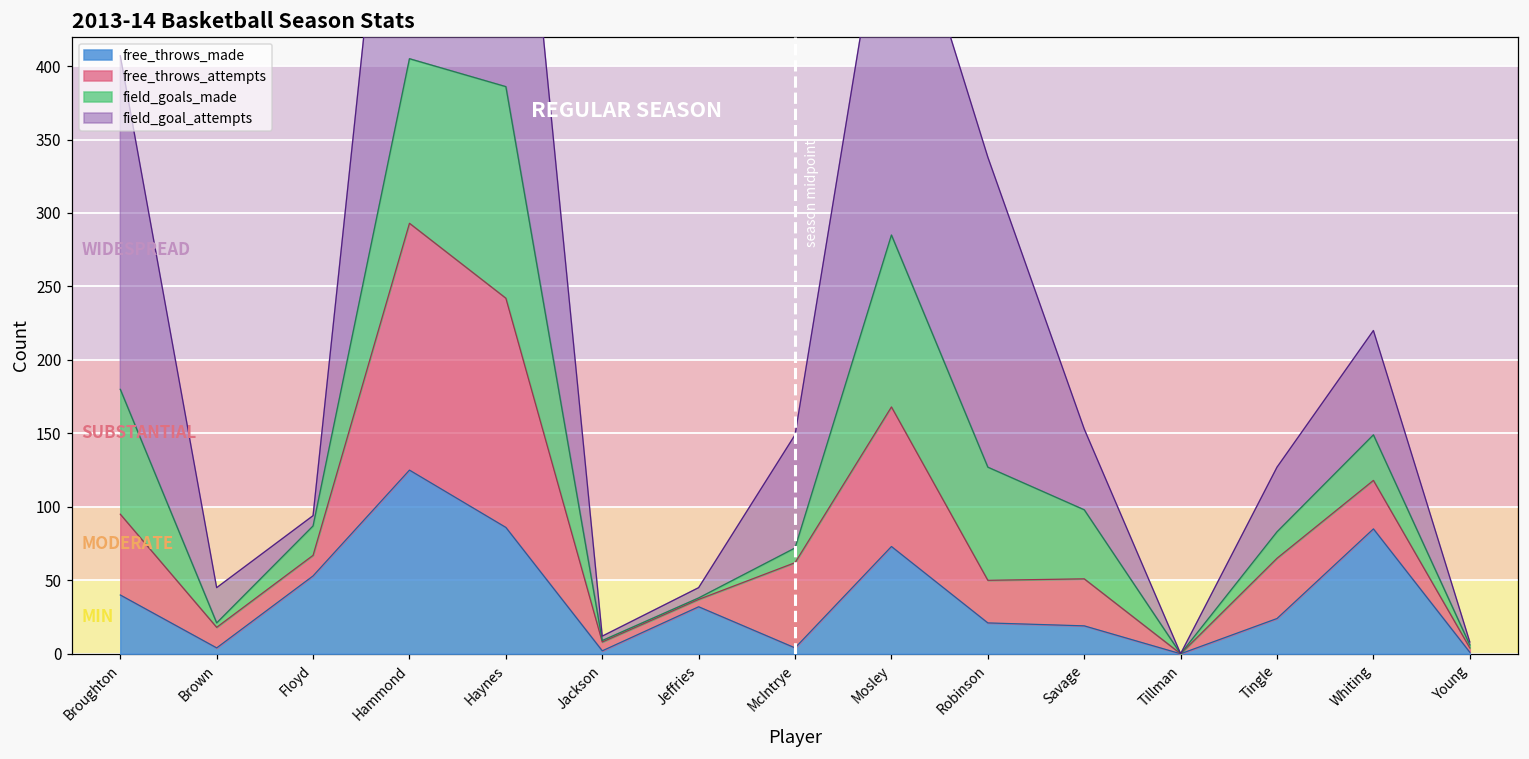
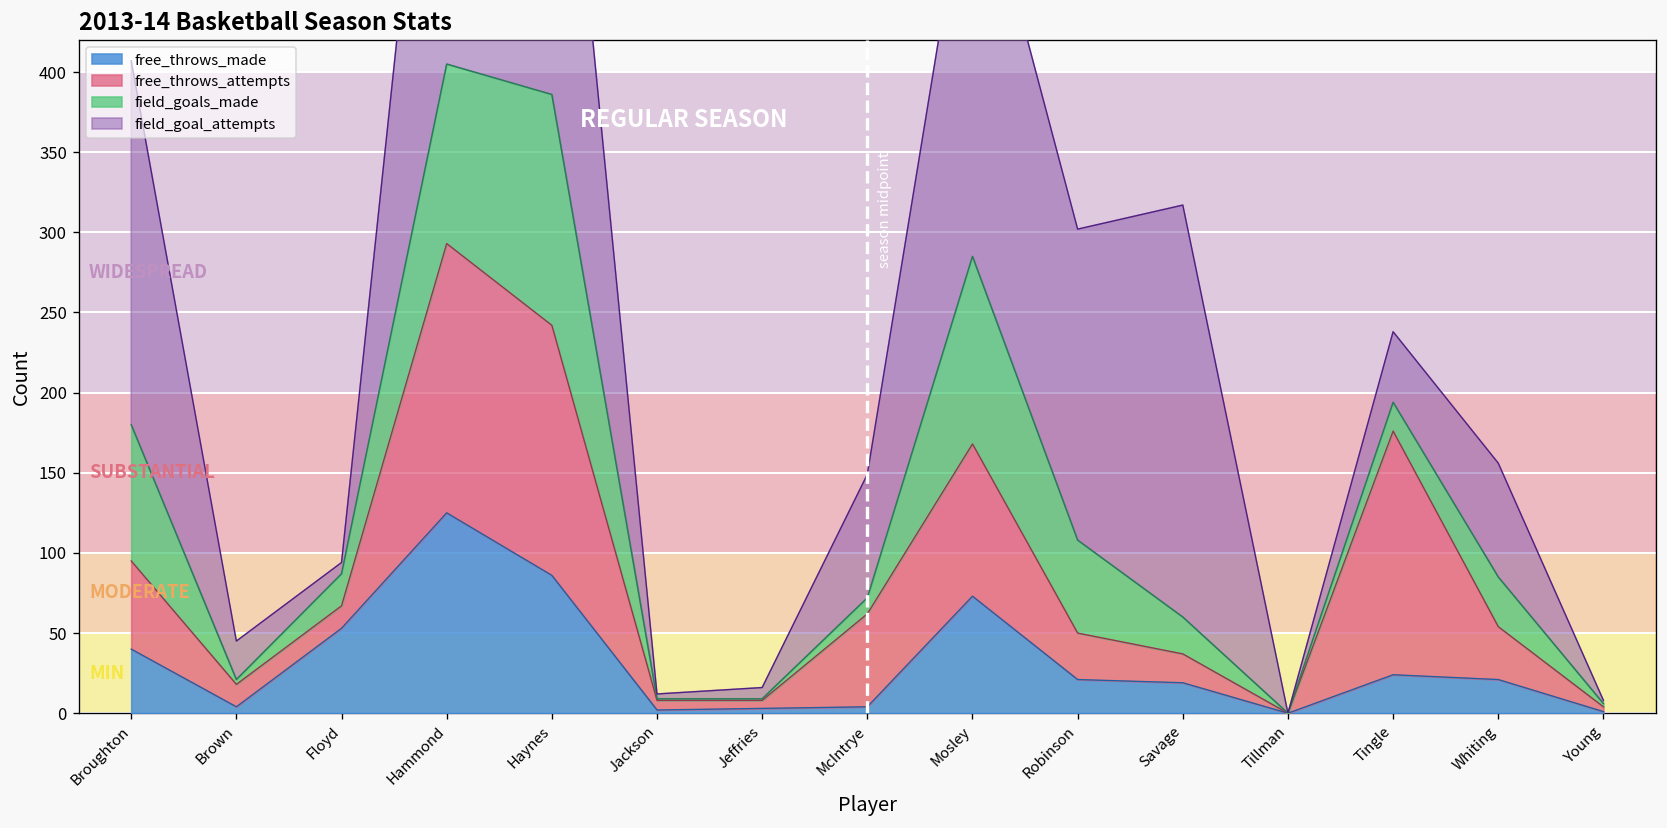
free_throws_made, Jeffries: 32 -> 3
field_goals_made, Robinson: 77 -> 58
field_goal_attempts, Robinson: 211 -> 194
free_throws_attempts, Savage: 32 -> 18
field_goals_made, Savage: 47 -> 23
field_goal_attempts, Savage: 55 -> 257
free_throws_attempts, Tingle: 41 -> 152
free_throws_made, Whiting: 85 -> 21
